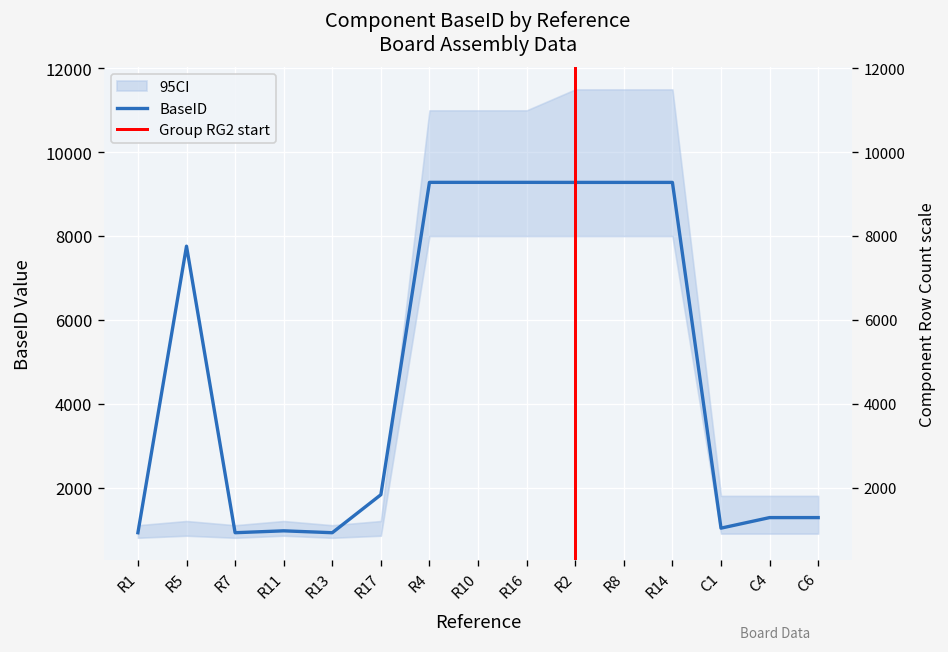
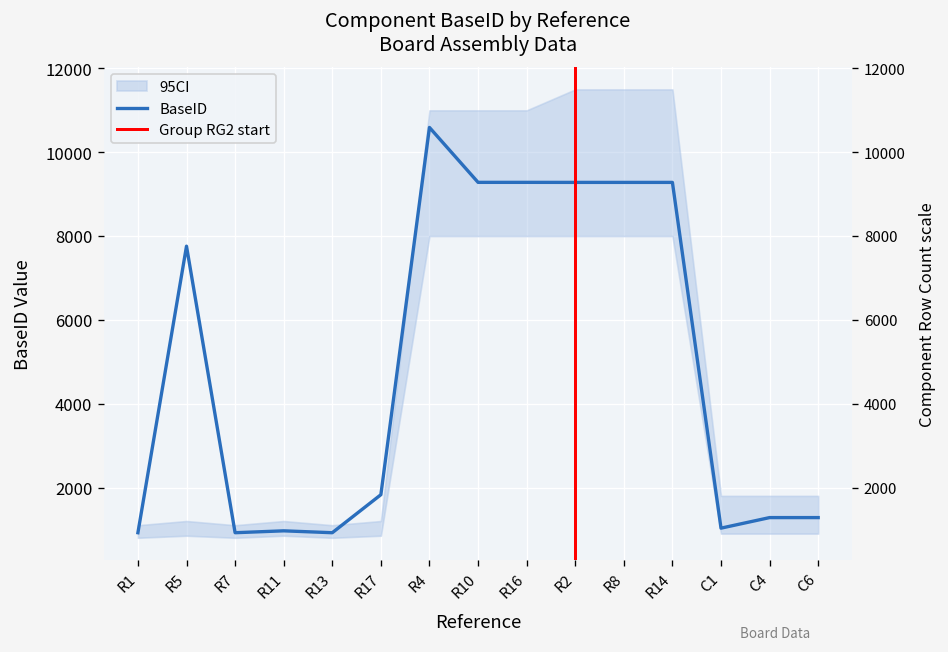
BaseID, R4: 9300 -> 10600
